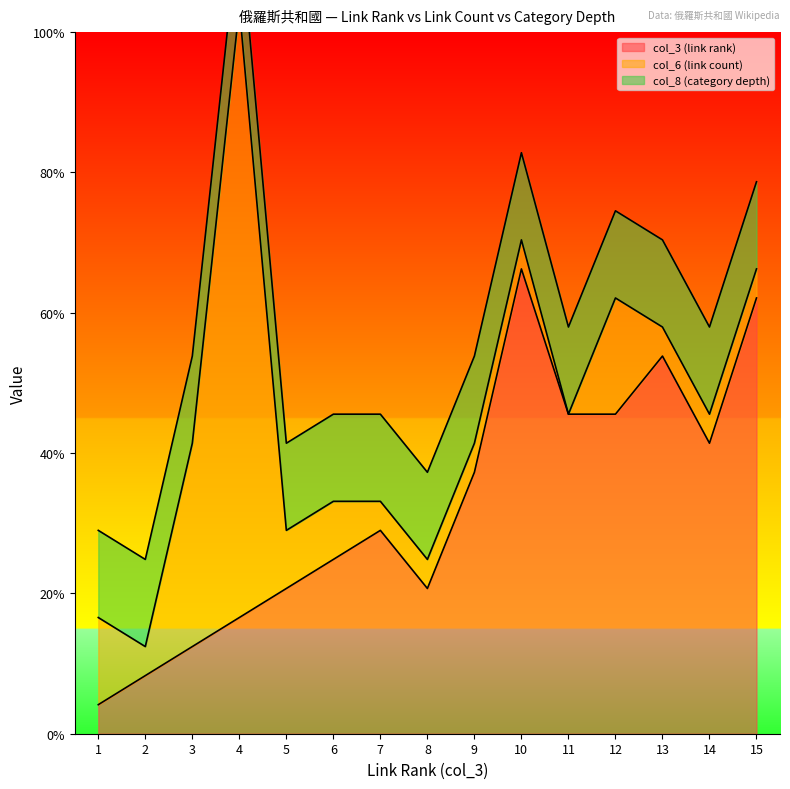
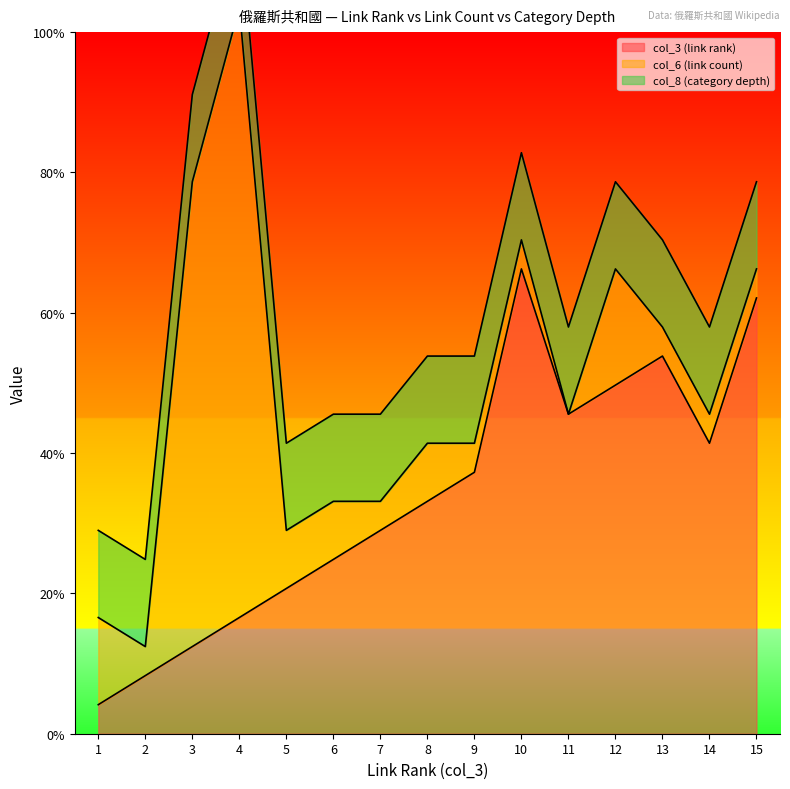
col_6 (link count), 3: 29% -> 66%
col_3 (link rank), 8: 21% -> 33%
col_6 (link count), 8: 4% -> 8%
col_3 (link rank), 12: 46% -> 50%
